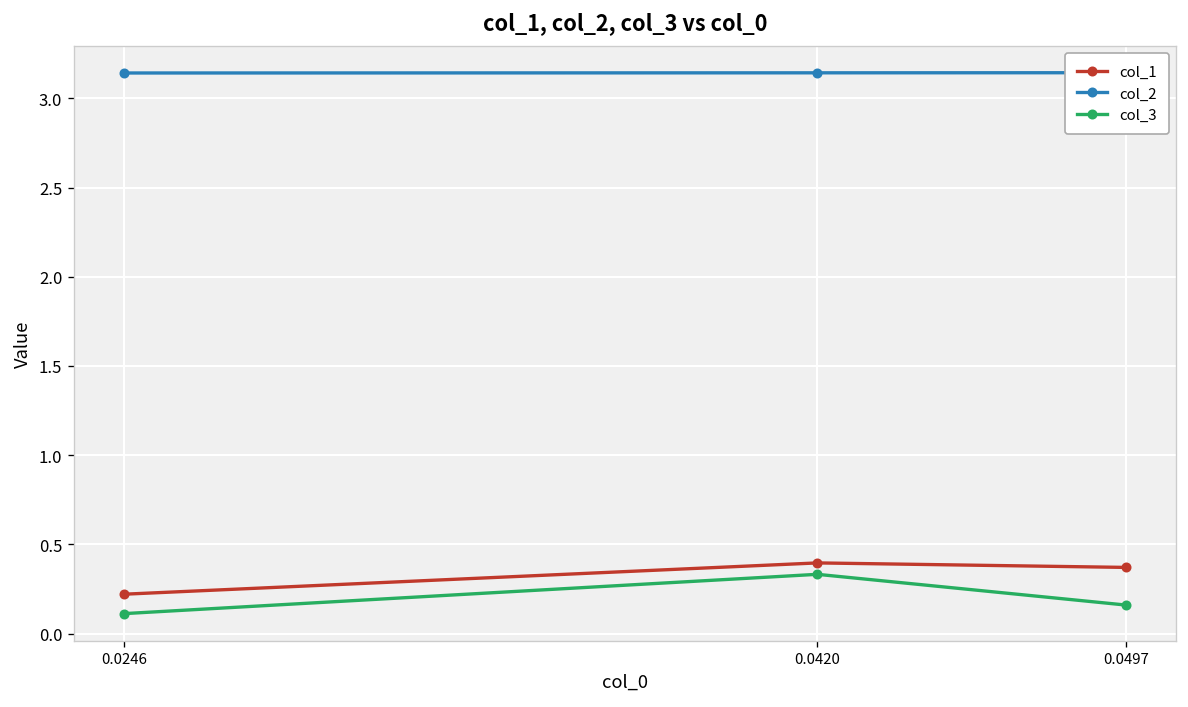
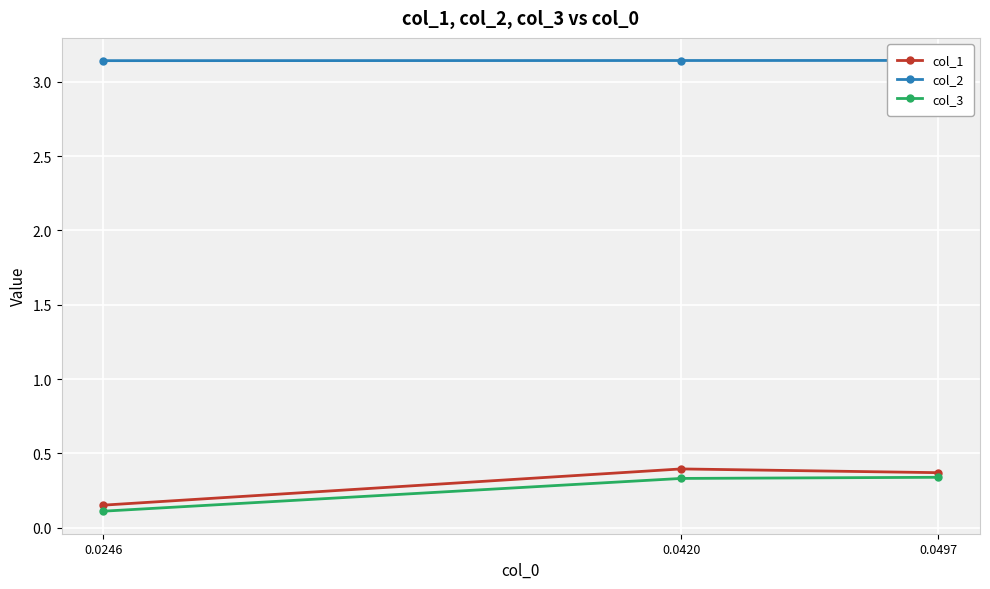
col_1, 0.0246: 0.22 -> 0.15
col_3, 0.0497: 0.16 -> 0.34
